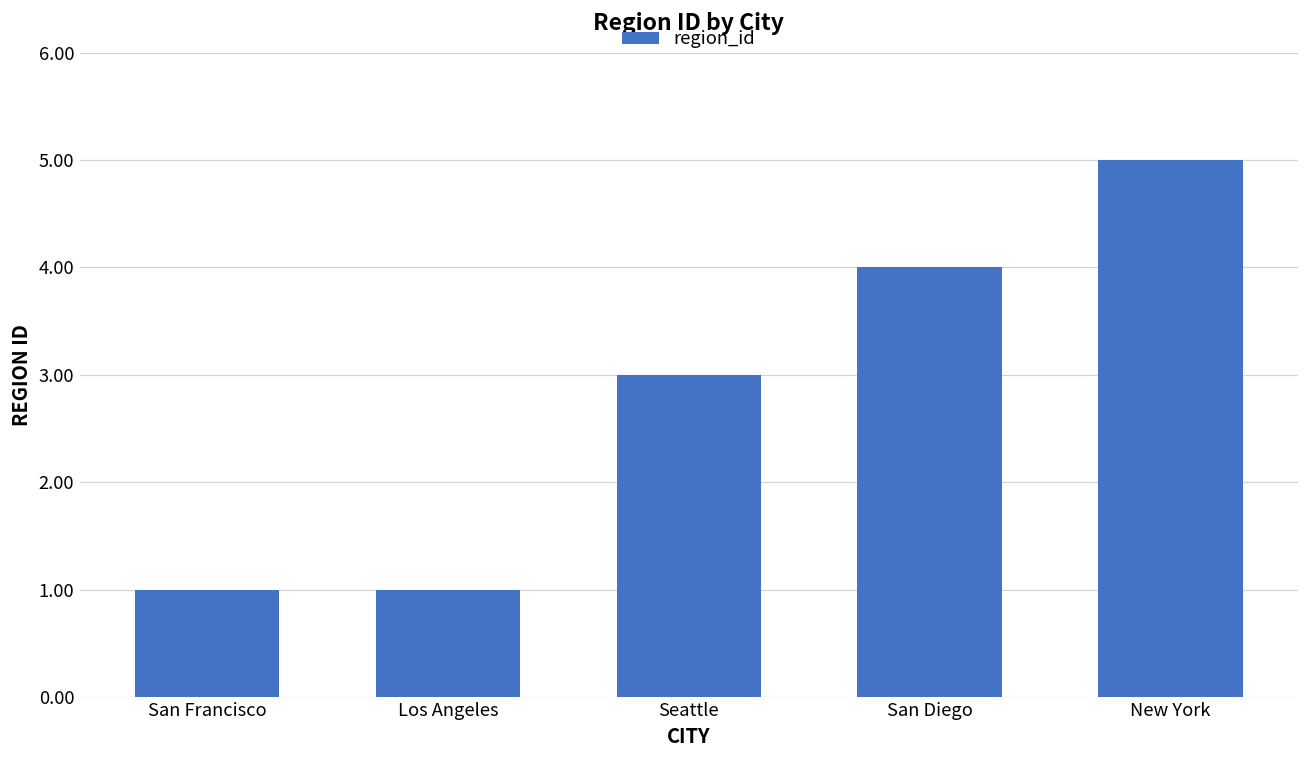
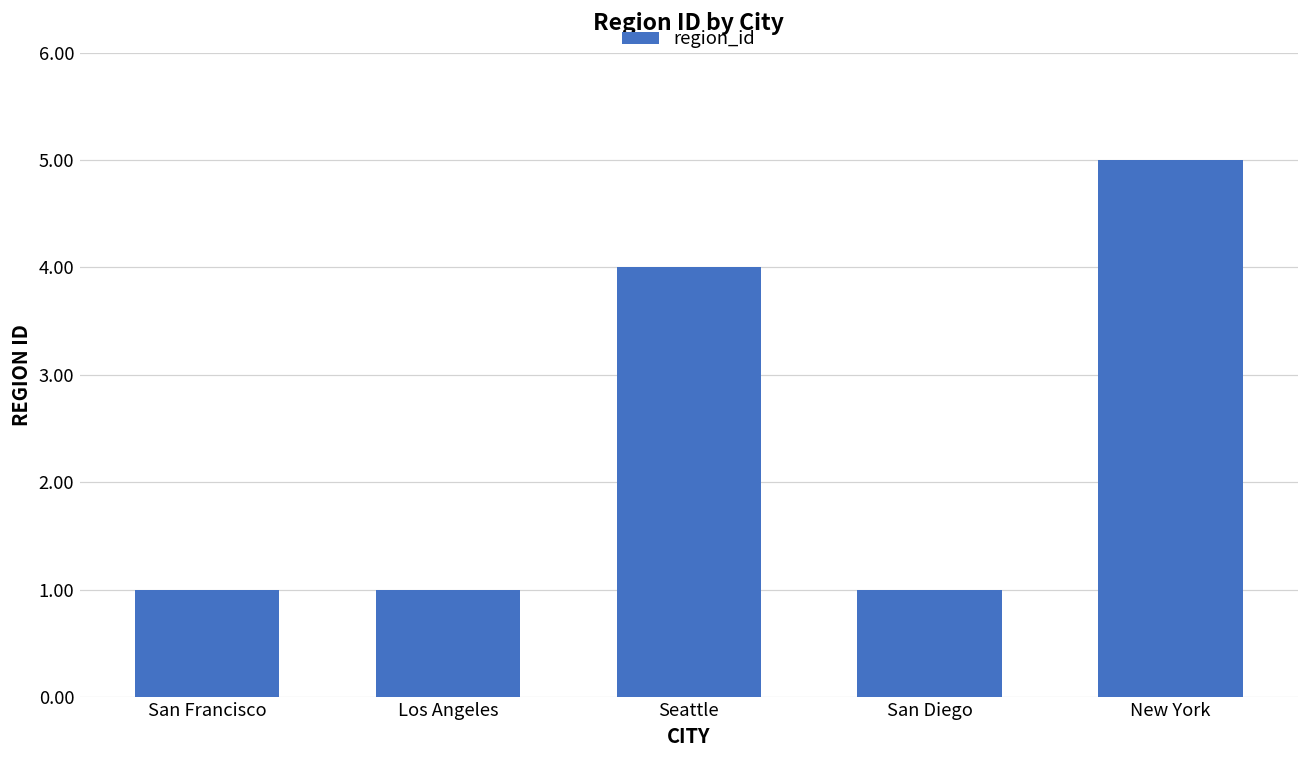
Seattle: 3 -> 4
San Diego: 4 -> 1
